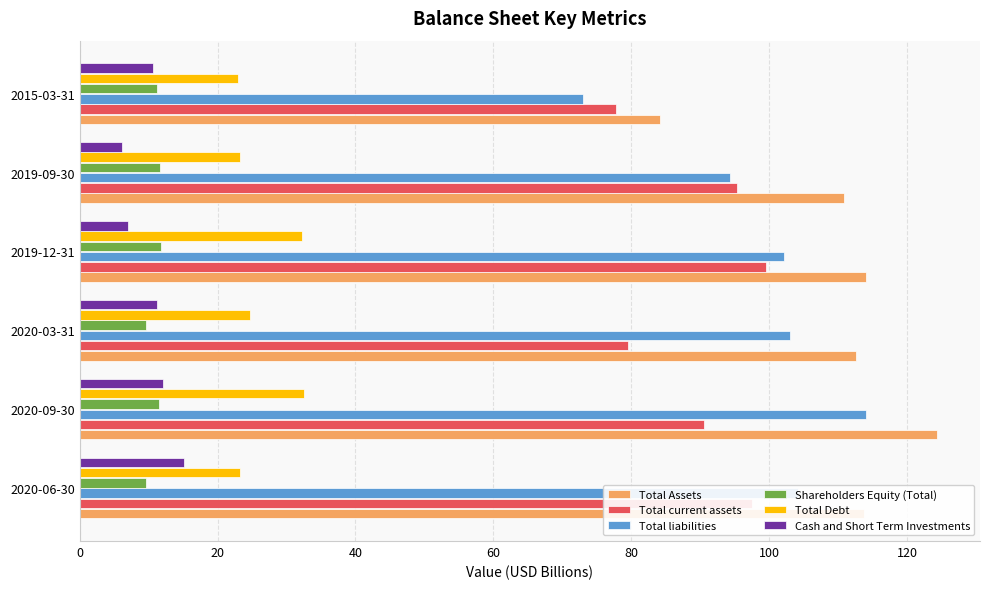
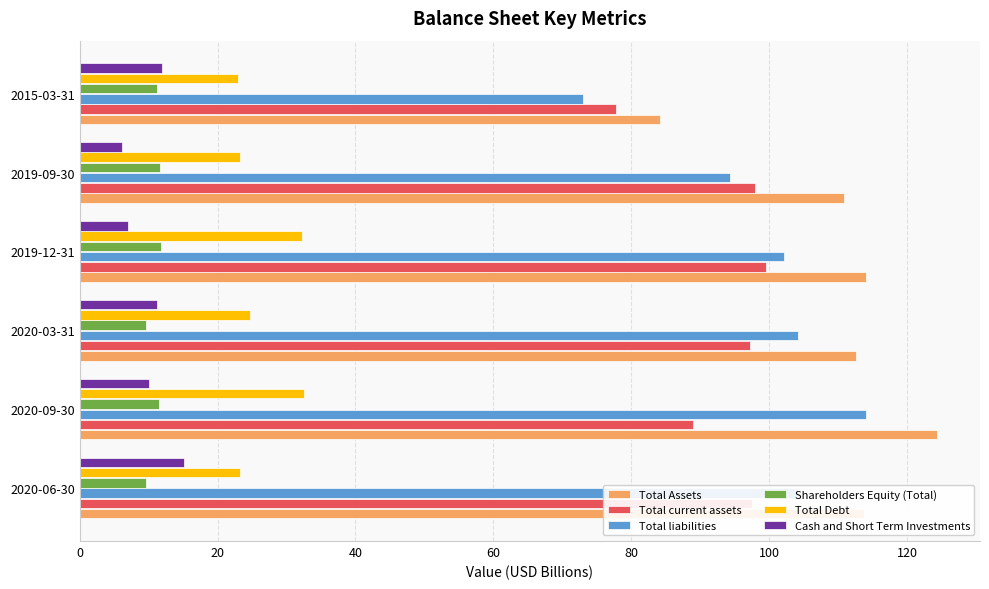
Cash and Short Term Investments, 2015-03-31: 11 -> 12
Total current assets, 2019-09-30: 95 -> 98
Total liabilities, 2020-03-31: 103 -> 104
Total current assets, 2020-03-31: 80 -> 97
Cash and Short Term Investments, 2020-09-30: 12 -> 10
Total current assets, 2020-09-30: 91 -> 89
